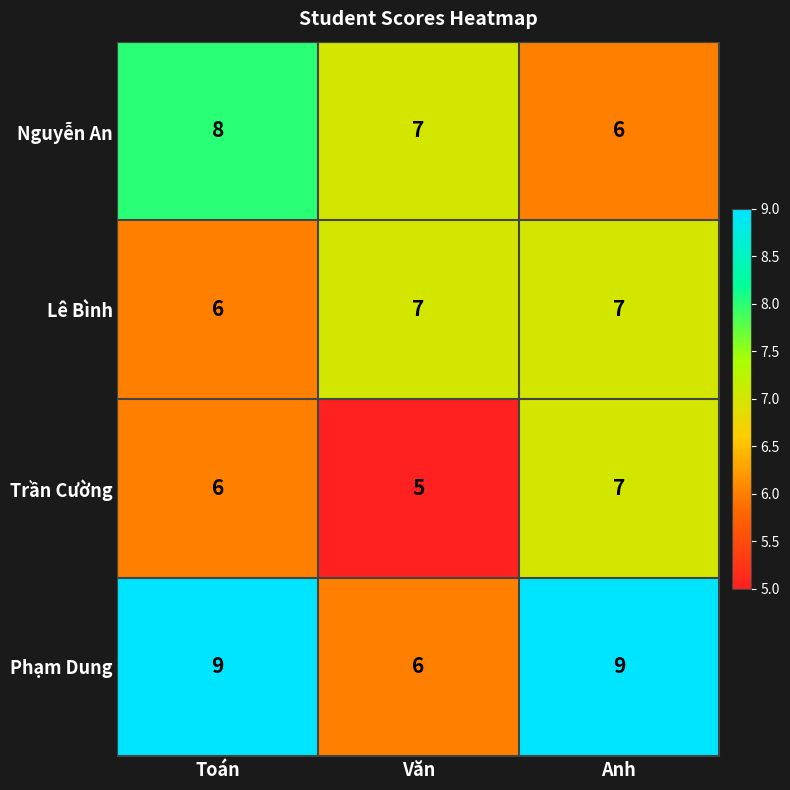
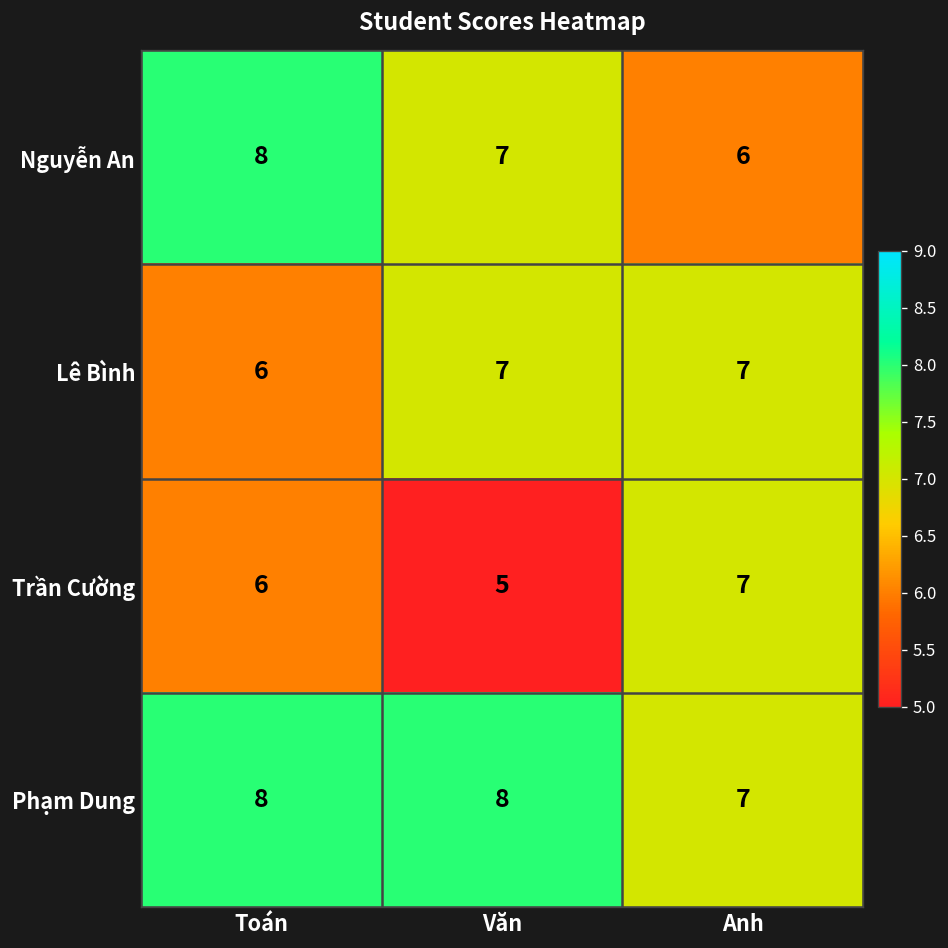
Phạm Dung, Toán: 9 -> 8
Phạm Dung, Văn: 6 -> 8
Phạm Dung, Anh: 9 -> 7
